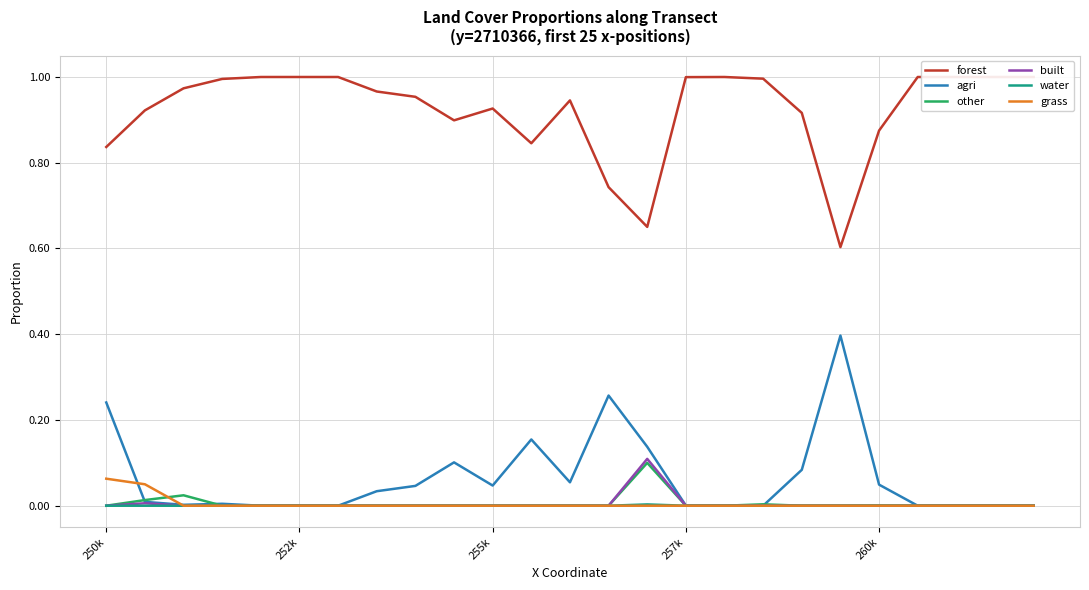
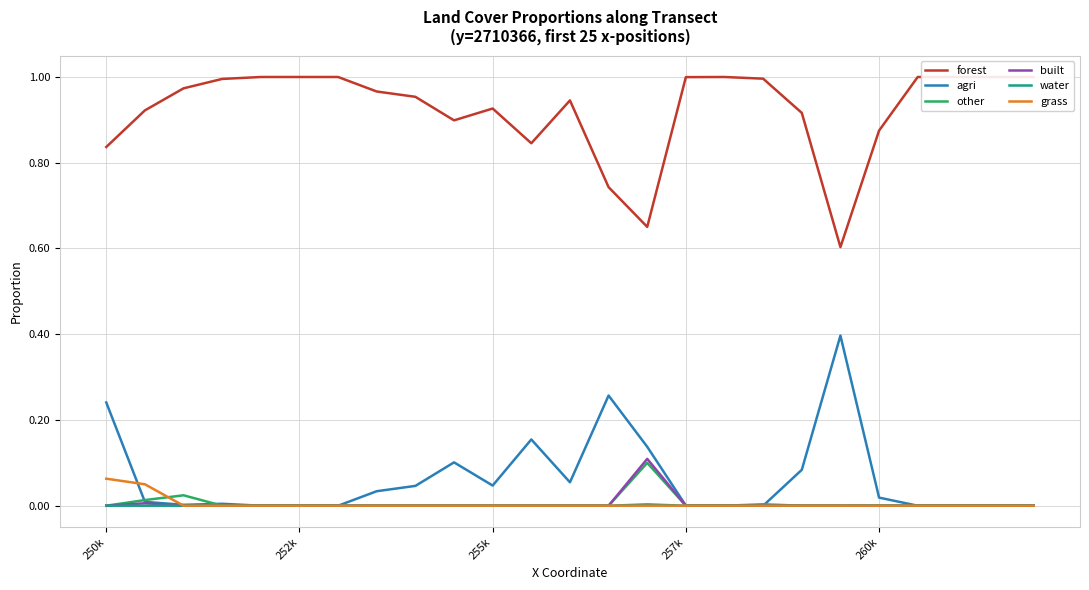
agri, 260k: 0.05 -> 0.02
